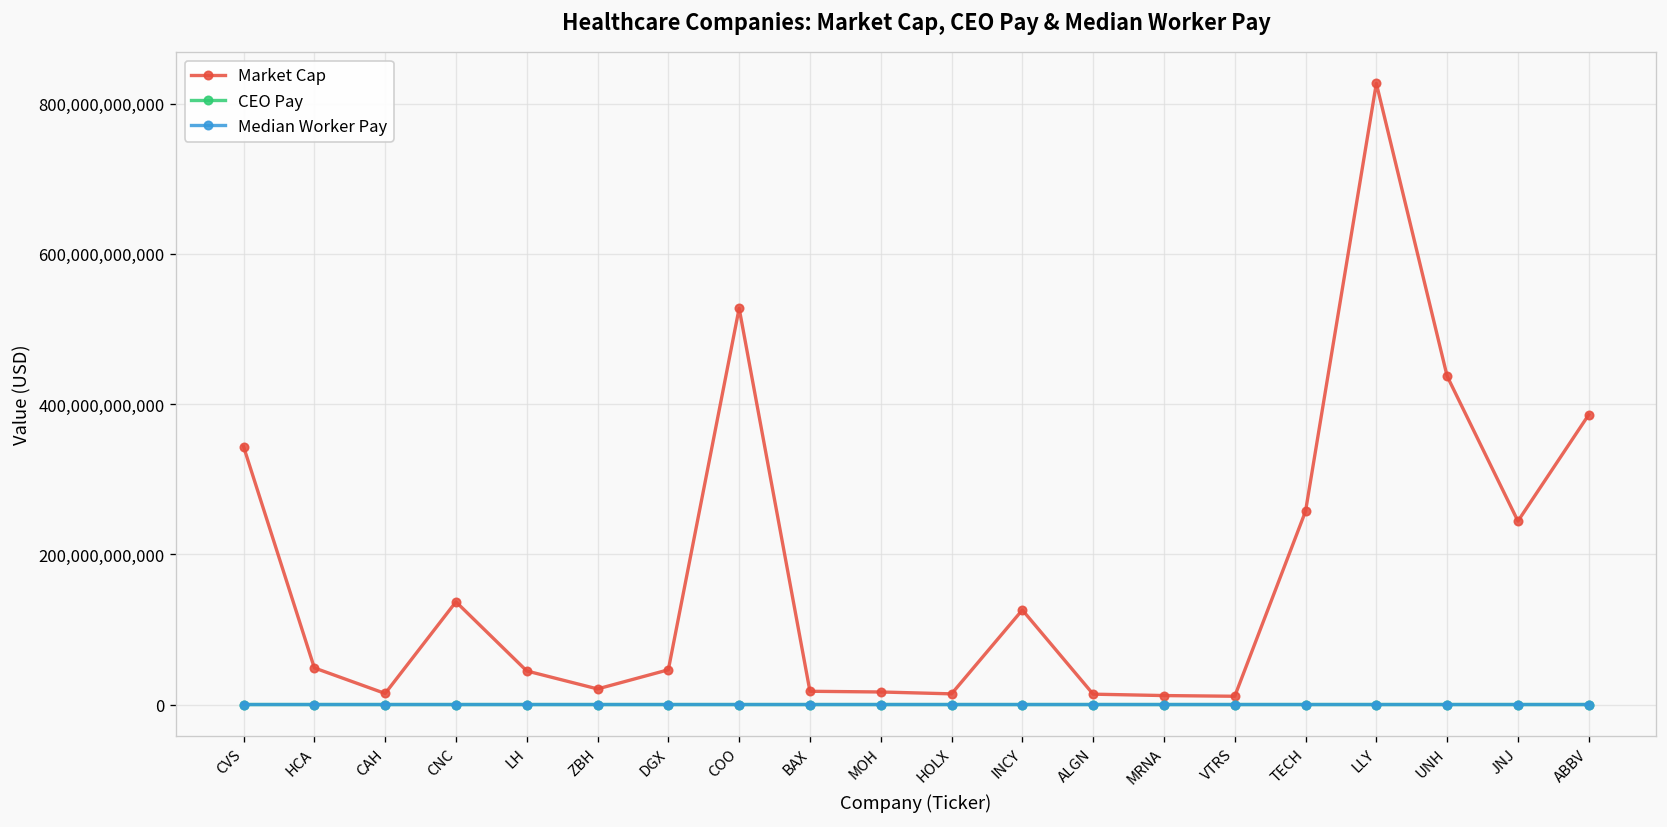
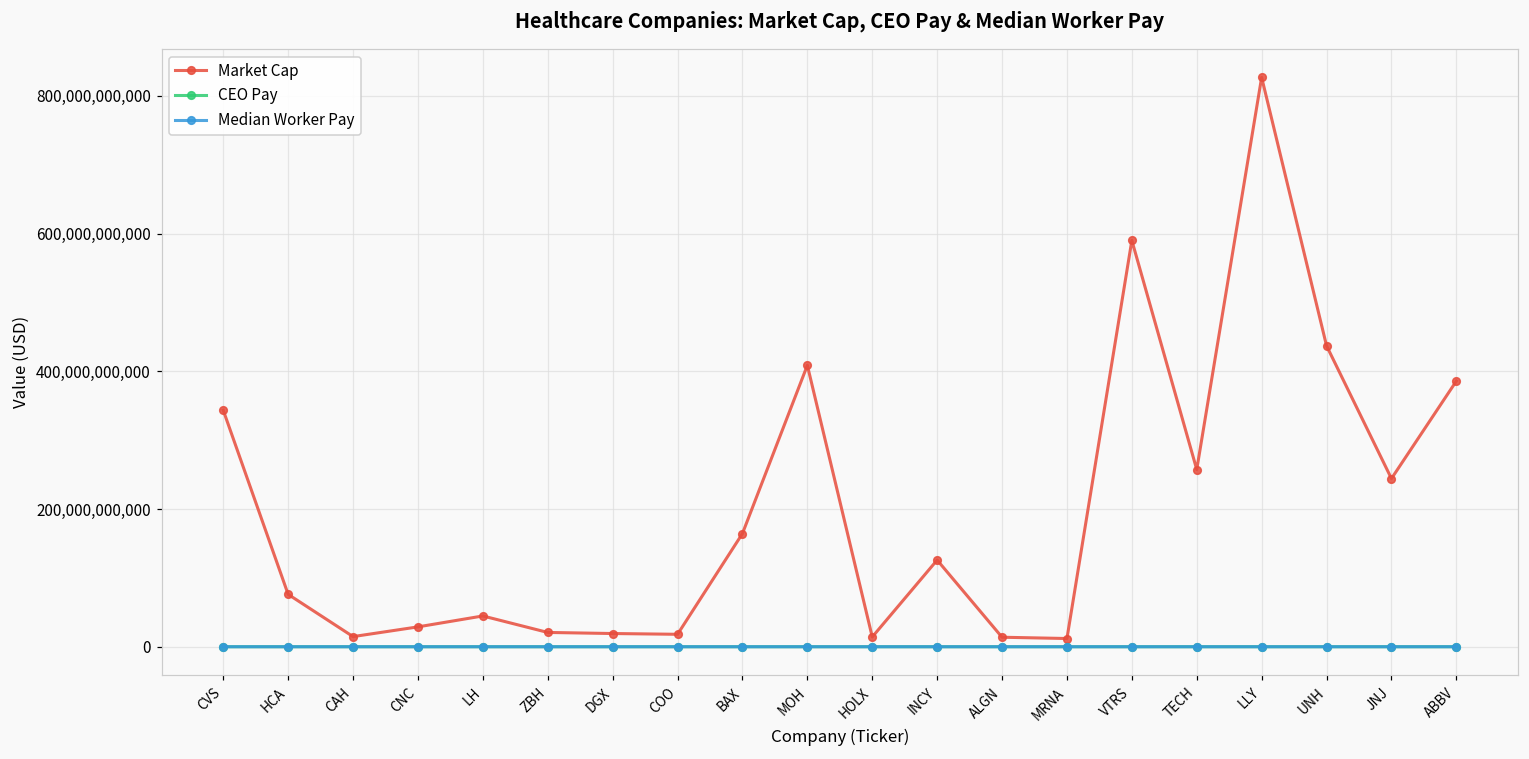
Market Cap, HCA: 50,000,000,000 -> 80,000,000,000
Market Cap, CNC: 140,000,000,000 -> 30,000,000,000
Market Cap, DGX: 50,000,000,000 -> 20,000,000,000
Market Cap, COO: 530,000,000,000 -> 20,000,000,000
Market Cap, BAX: 20,000,000,000 -> 160,000,000,000
Market Cap, MOH: 20,000,000,000 -> 410,000,000,000
Market Cap, VTRS: 10,000,000,000 -> 590,000,000,000
